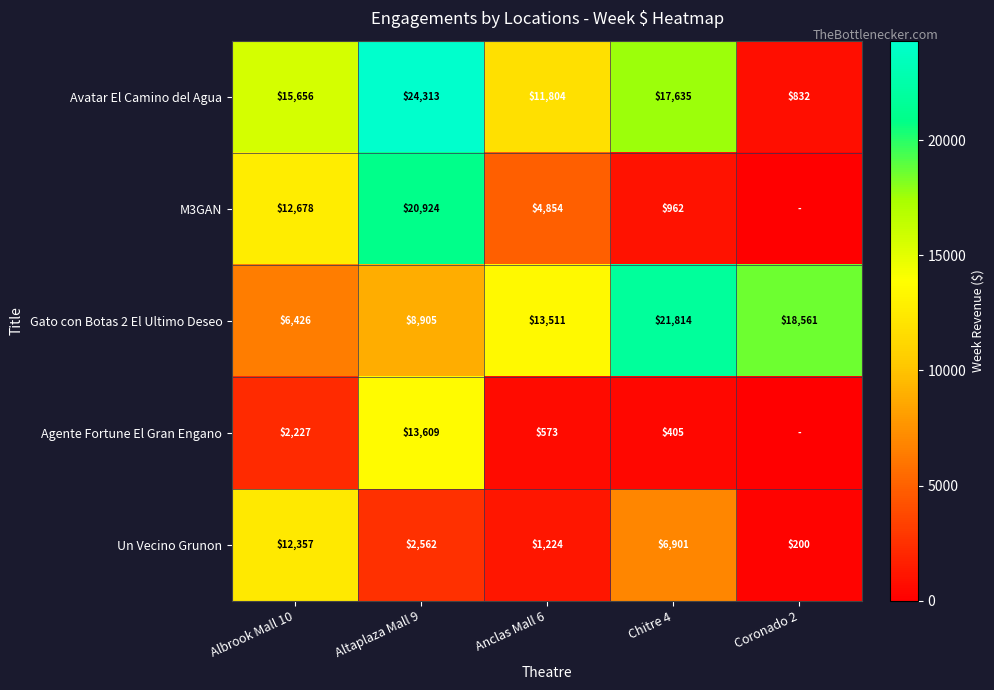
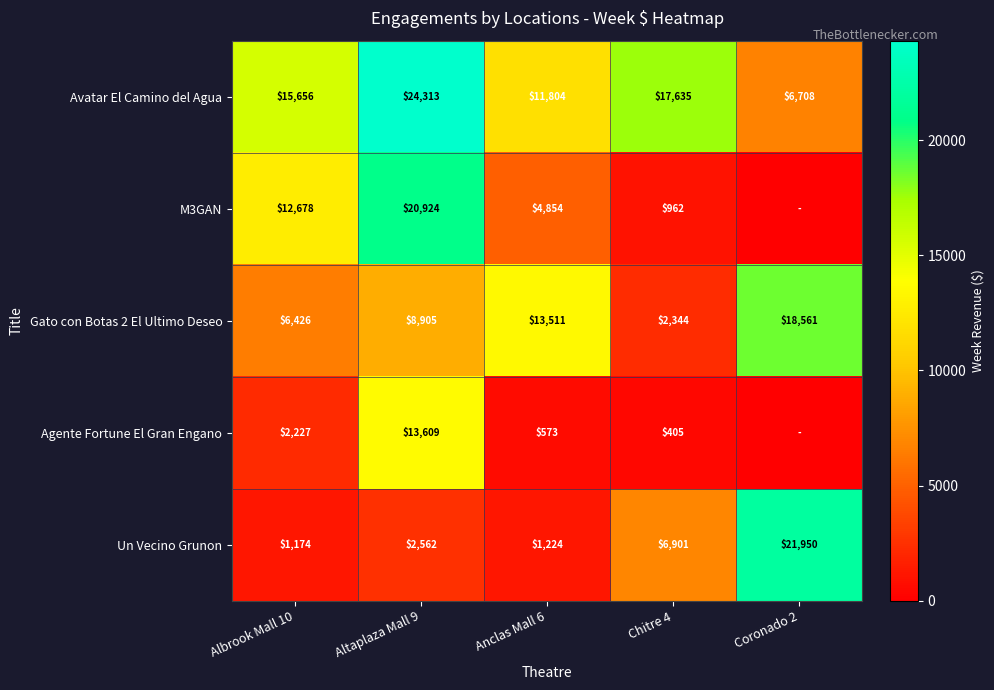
Avatar El Camino del Agua, Coronado 2: $832 -> $6,708
Gato con Botas 2 El Ultimo Deseo, Chitre 4: $21,814 -> $2,344
Un Vecino Grunon, Albrook Mall 10: $12,357 -> $1,174
Un Vecino Grunon, Coronado 2: $200 -> $21,950
